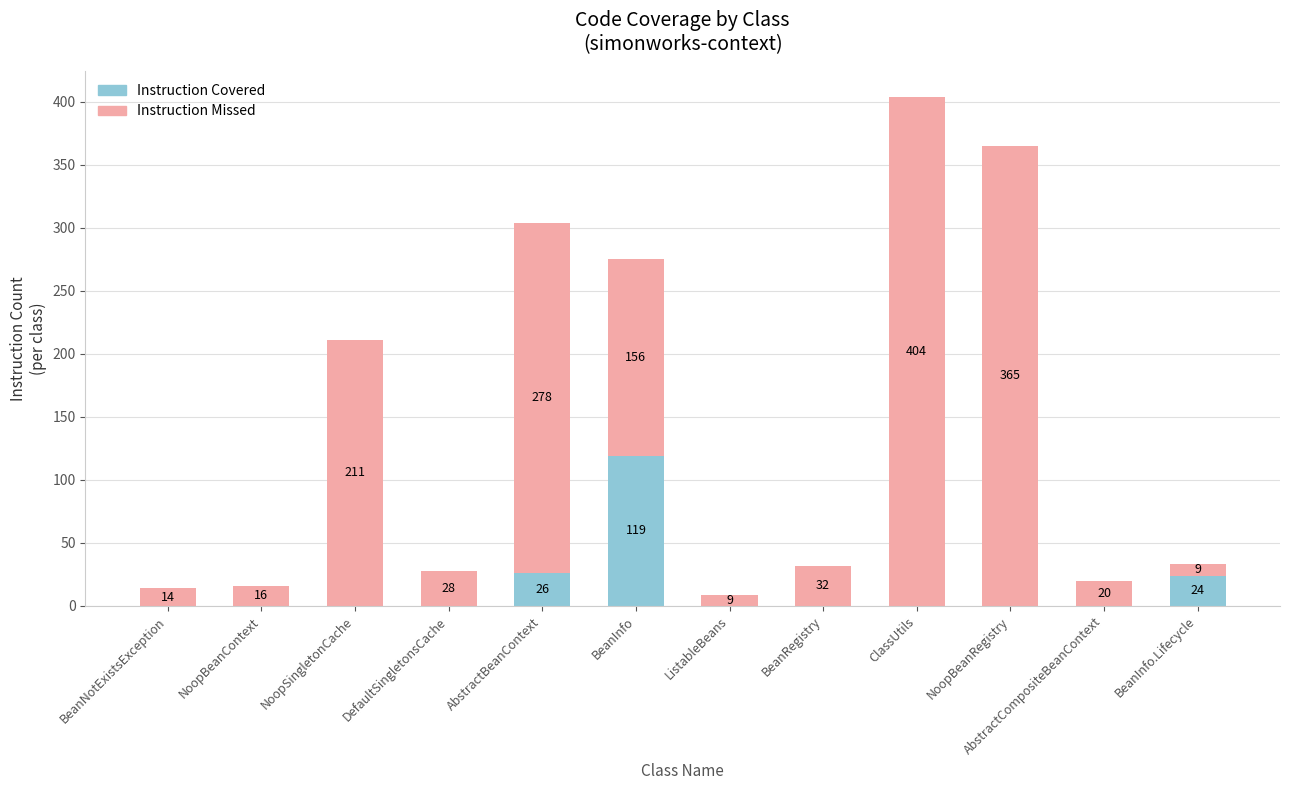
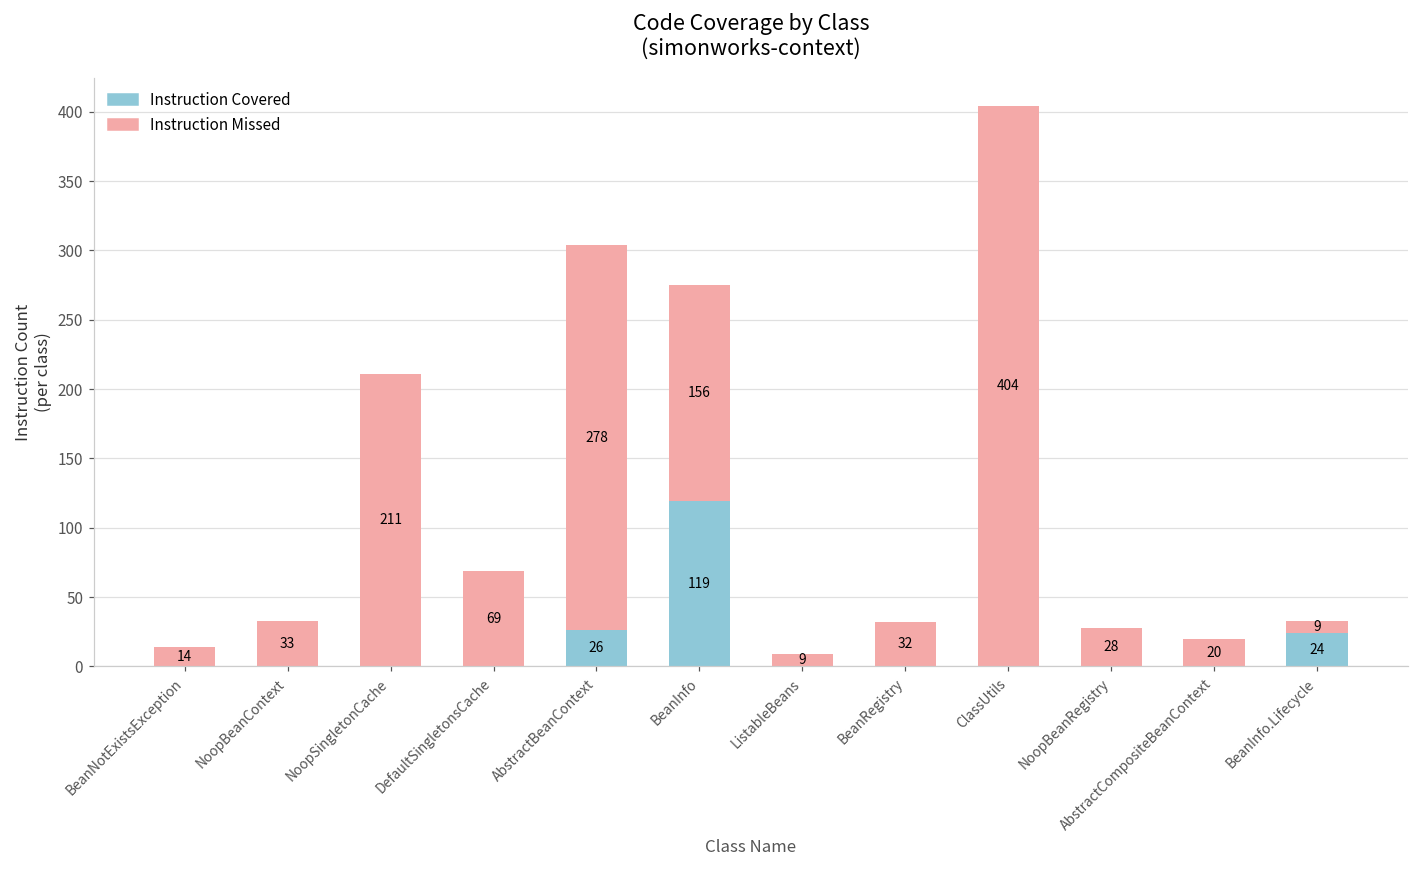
Instruction Missed, NoopBeanContext: 16 -> 33
Instruction Missed, DefaultSingletonsCache: 28 -> 69
Instruction Missed, NoopBeanRegistry: 365 -> 28
